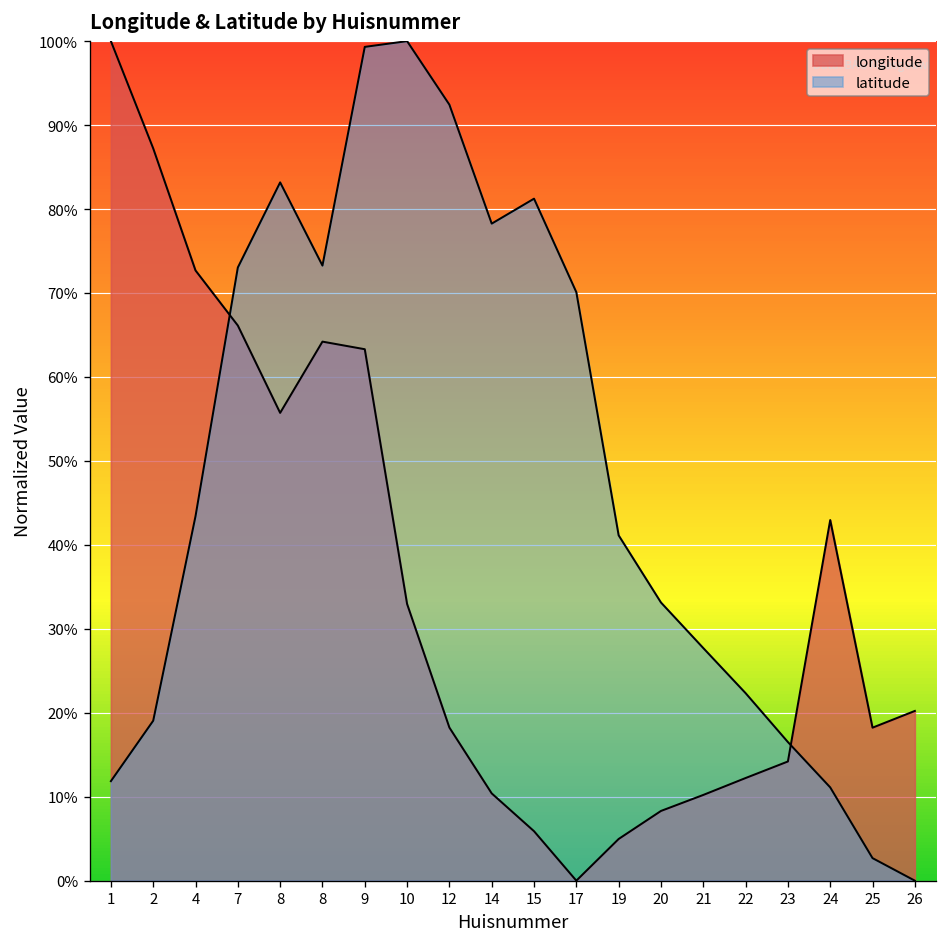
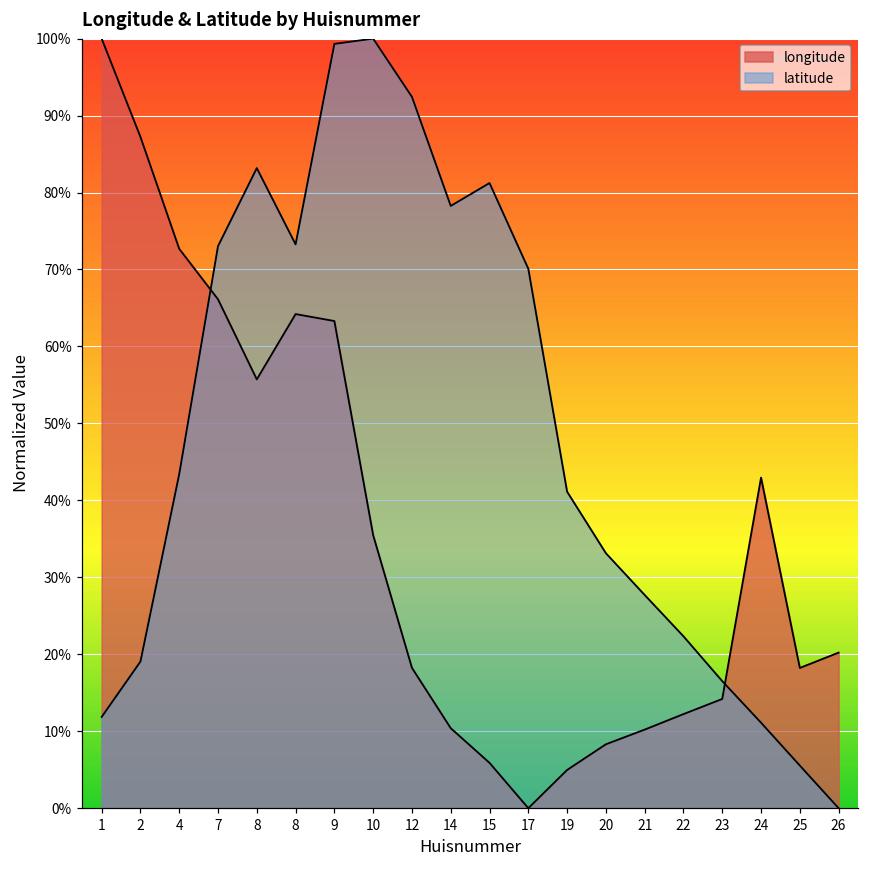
longitude, 10: 33% -> 35%
latitude, 25: 3% -> 6%
